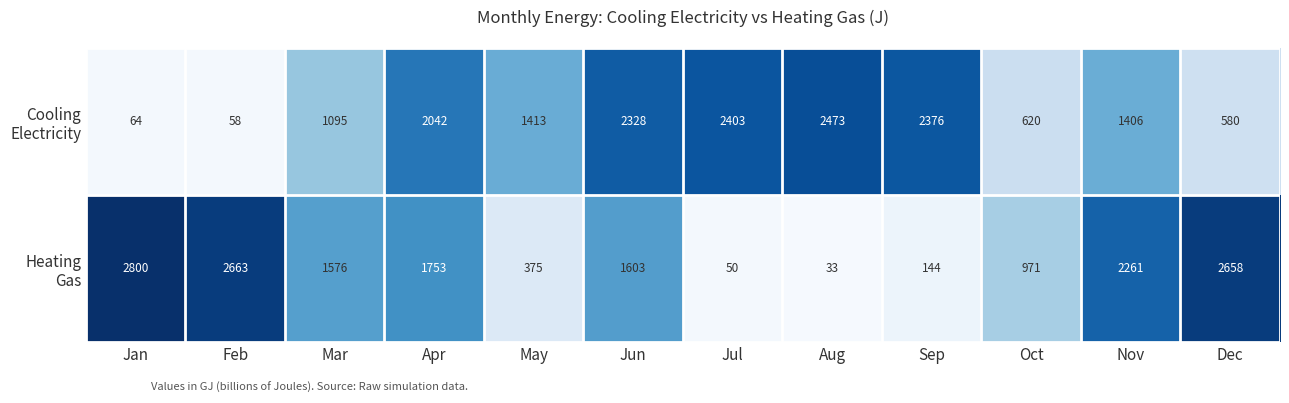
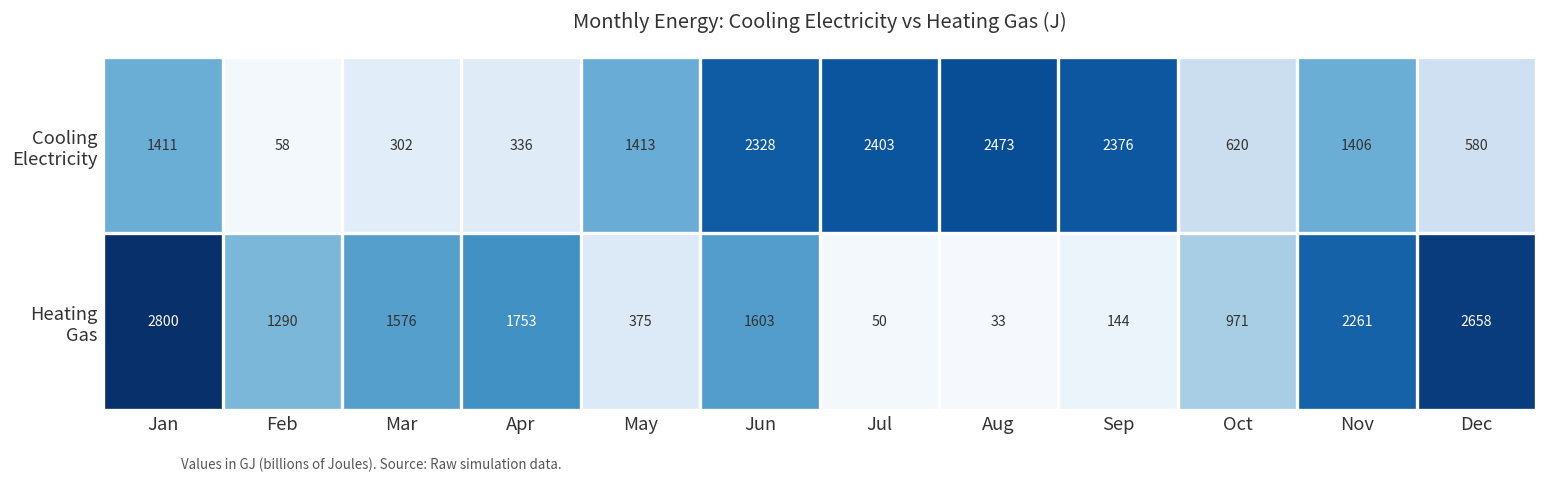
Cooling Electricity, Jan: 64 -> 1411
Cooling Electricity, Mar: 1095 -> 302
Cooling Electricity, Apr: 2042 -> 336
Heating Gas, Feb: 2663 -> 1290
